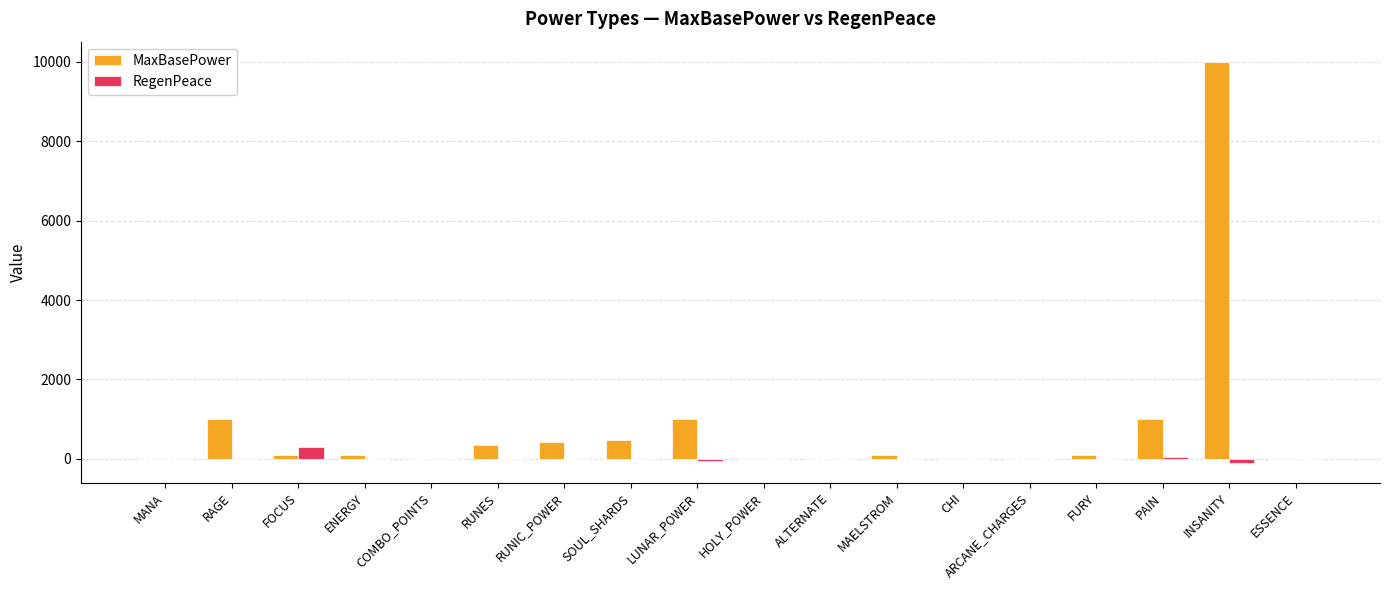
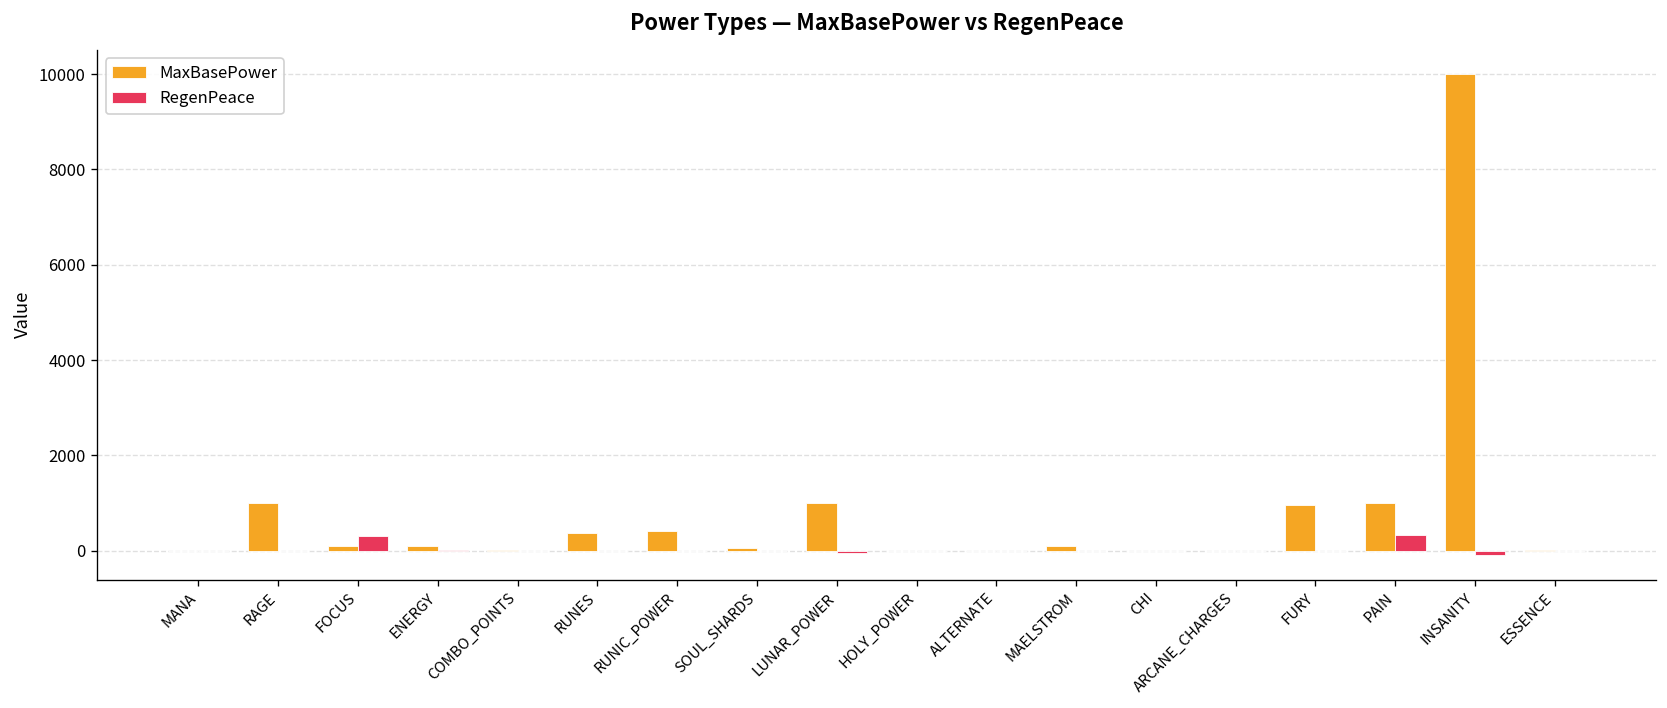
MaxBasePower, SOUL_SHARDS: 500 -> 100
MaxBasePower, FURY: 100 -> 1000
RegenPeace, PAIN: 100 -> 300
